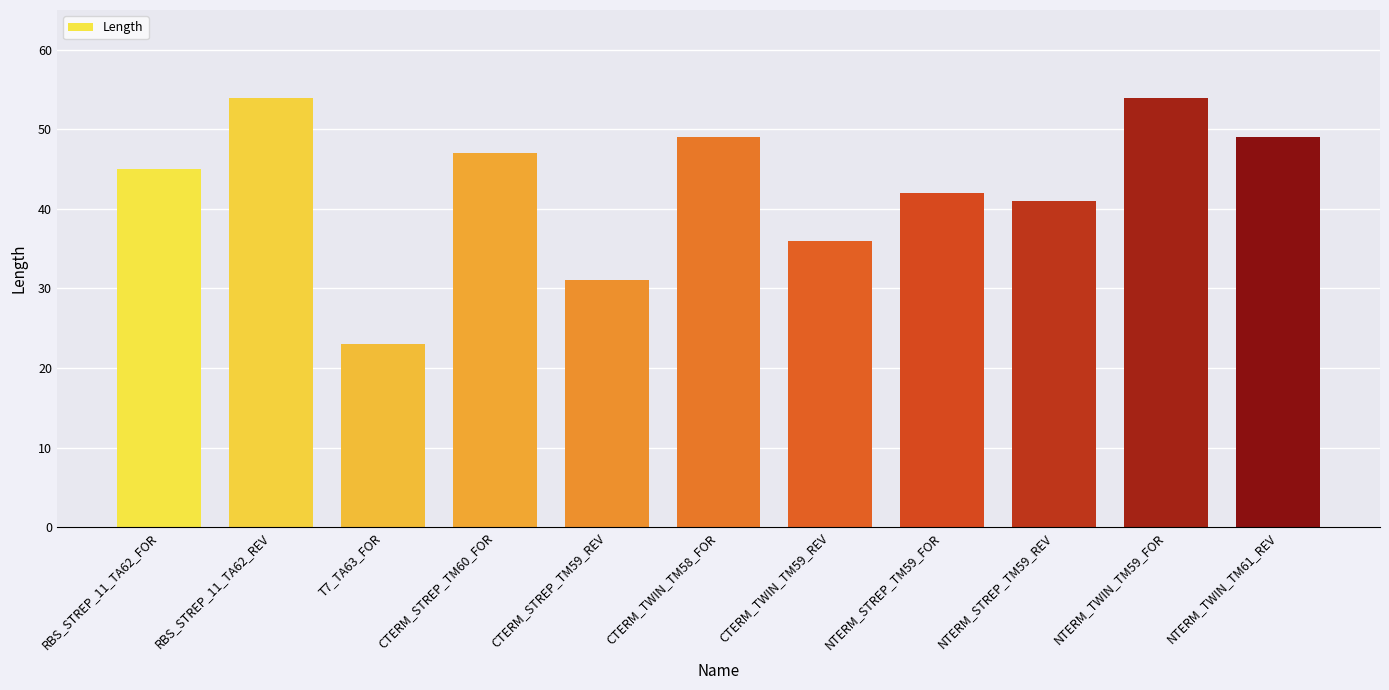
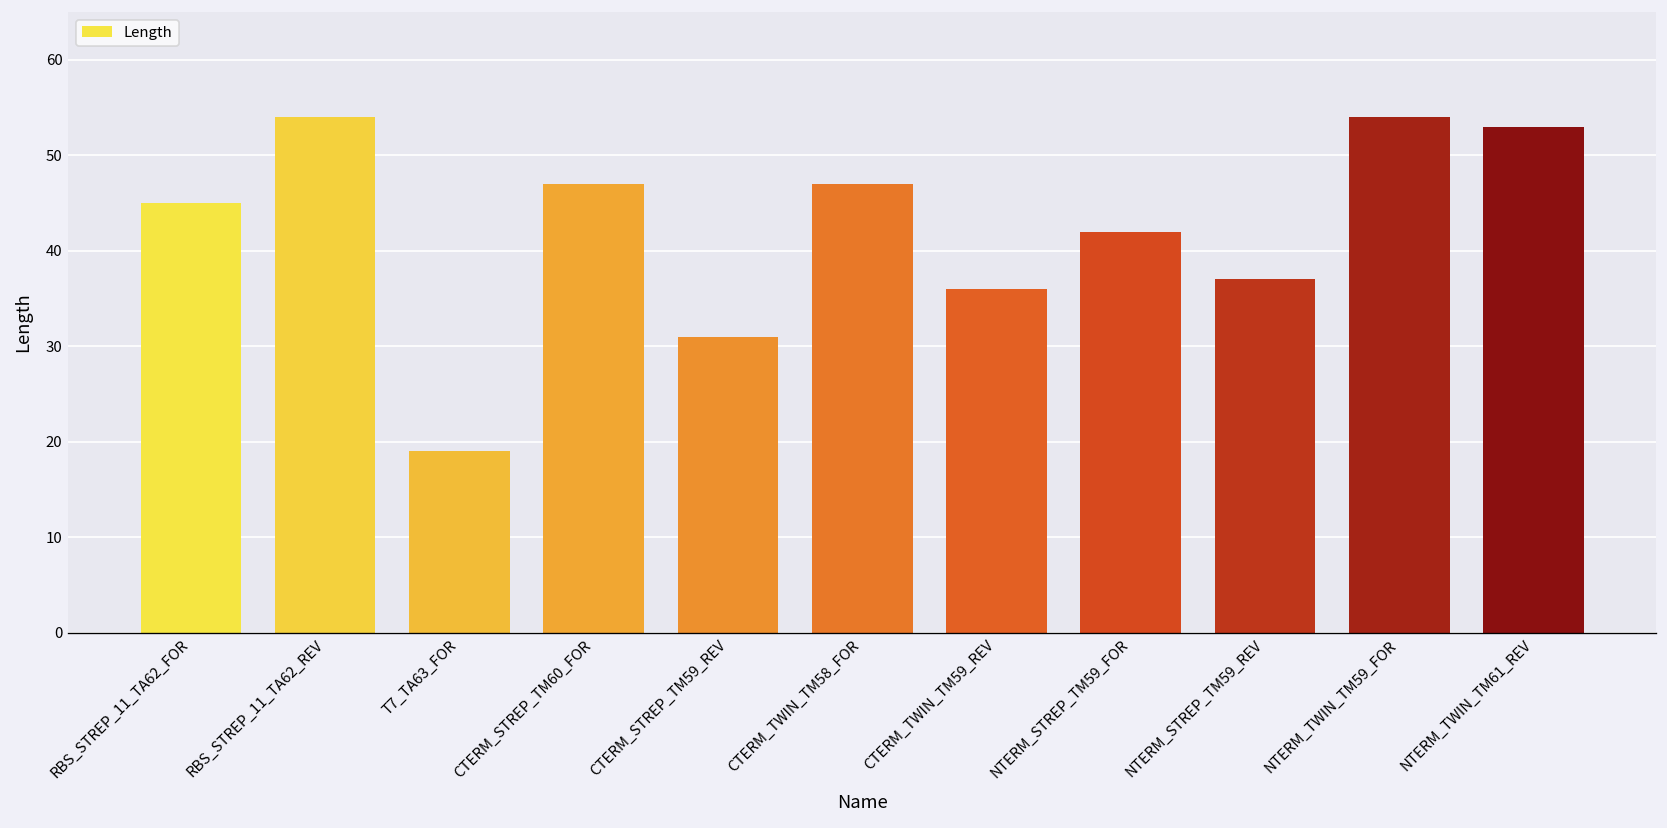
T7_TA63_FOR: 23 -> 19
CTERM_TWIN_TM58_FOR: 49 -> 47
NTERM_STREP_TM59_REV: 41 -> 37
NTERM_TWIN_TM61_REV: 49 -> 53
